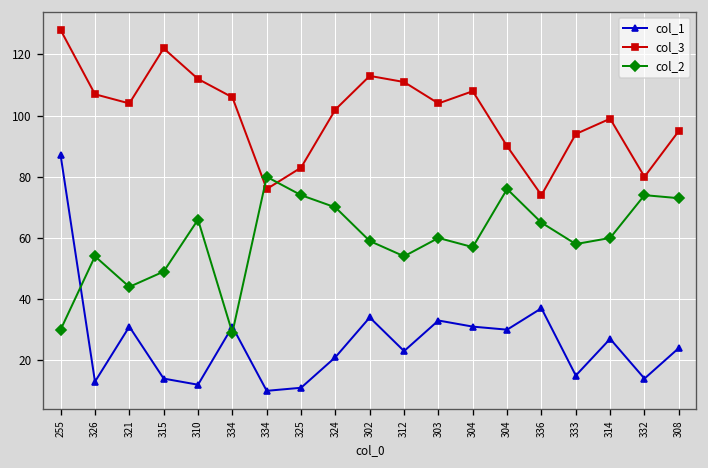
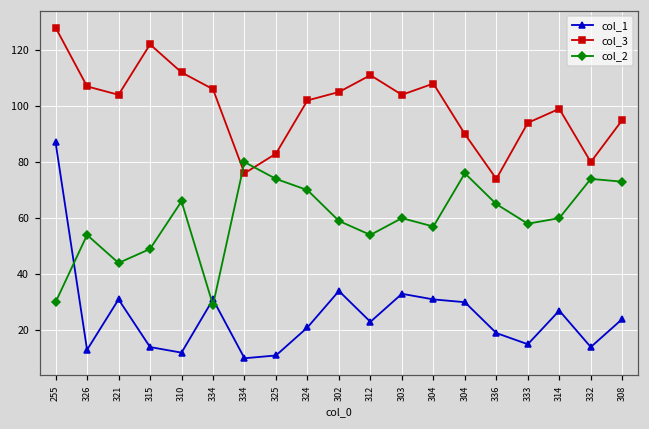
col_3, 302: 113 -> 105
col_1, 336: 37 -> 19
